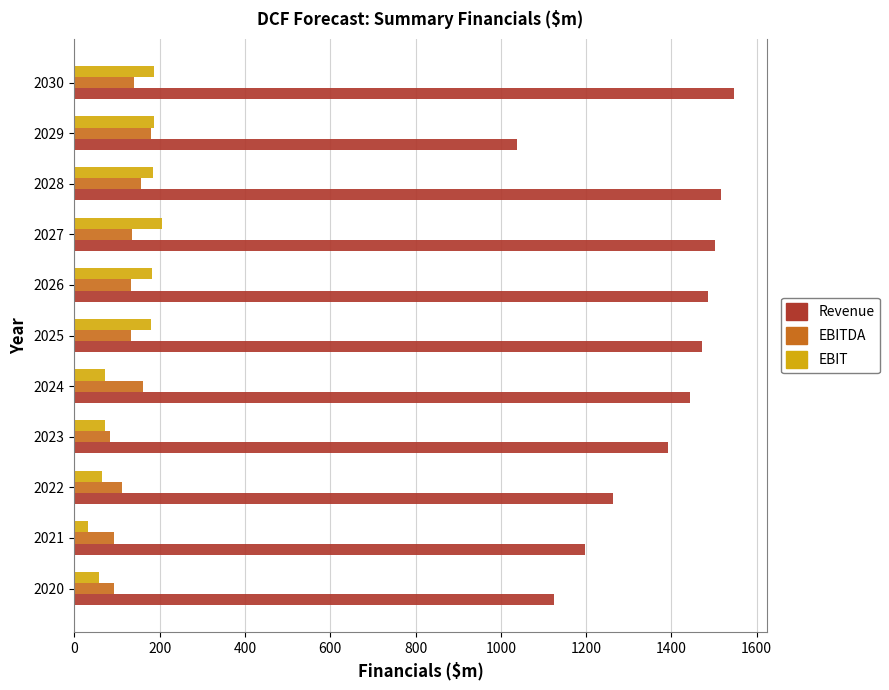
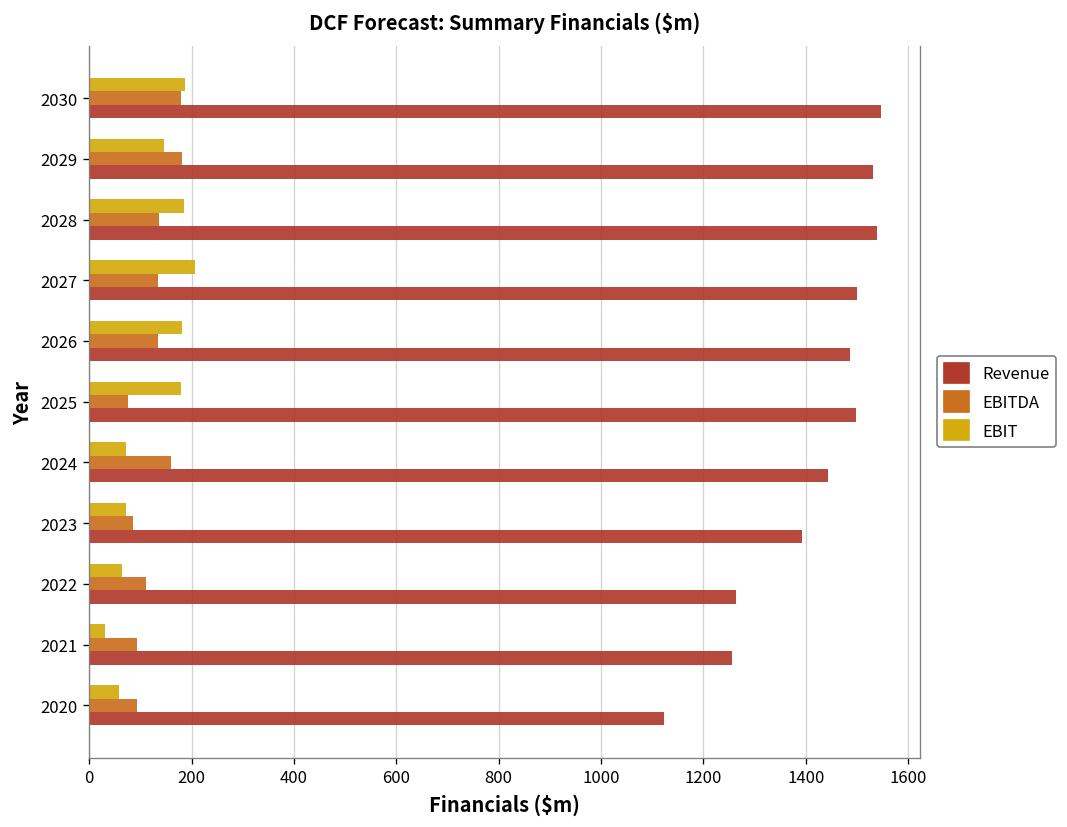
EBITDA, 2030: 140 -> 180
EBIT, 2029: 190 -> 150
Revenue, 2029: 1040 -> 1530
EBITDA, 2028: 160 -> 140
Revenue, 2028: 1520 -> 1540
EBITDA, 2025: 130 -> 80
Revenue, 2025: 1470 -> 1500
Revenue, 2021: 1200 -> 1260
